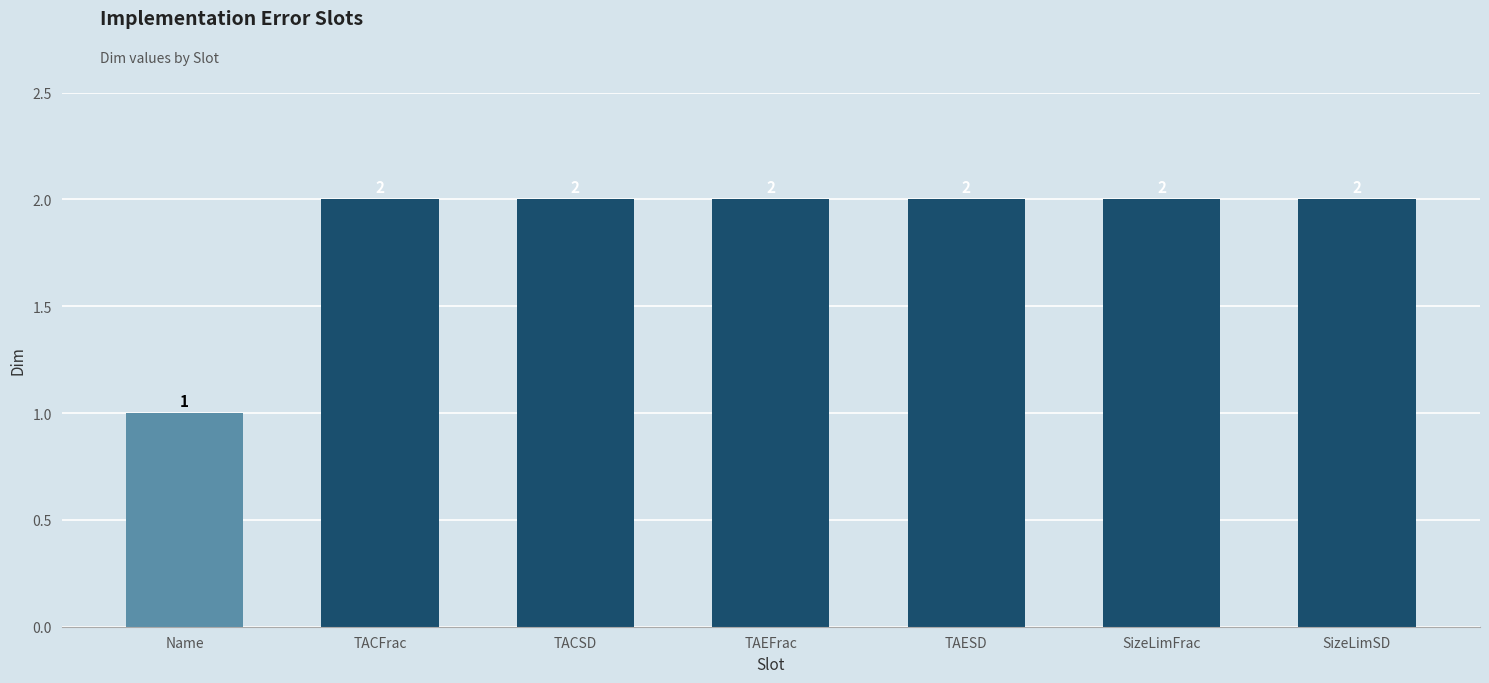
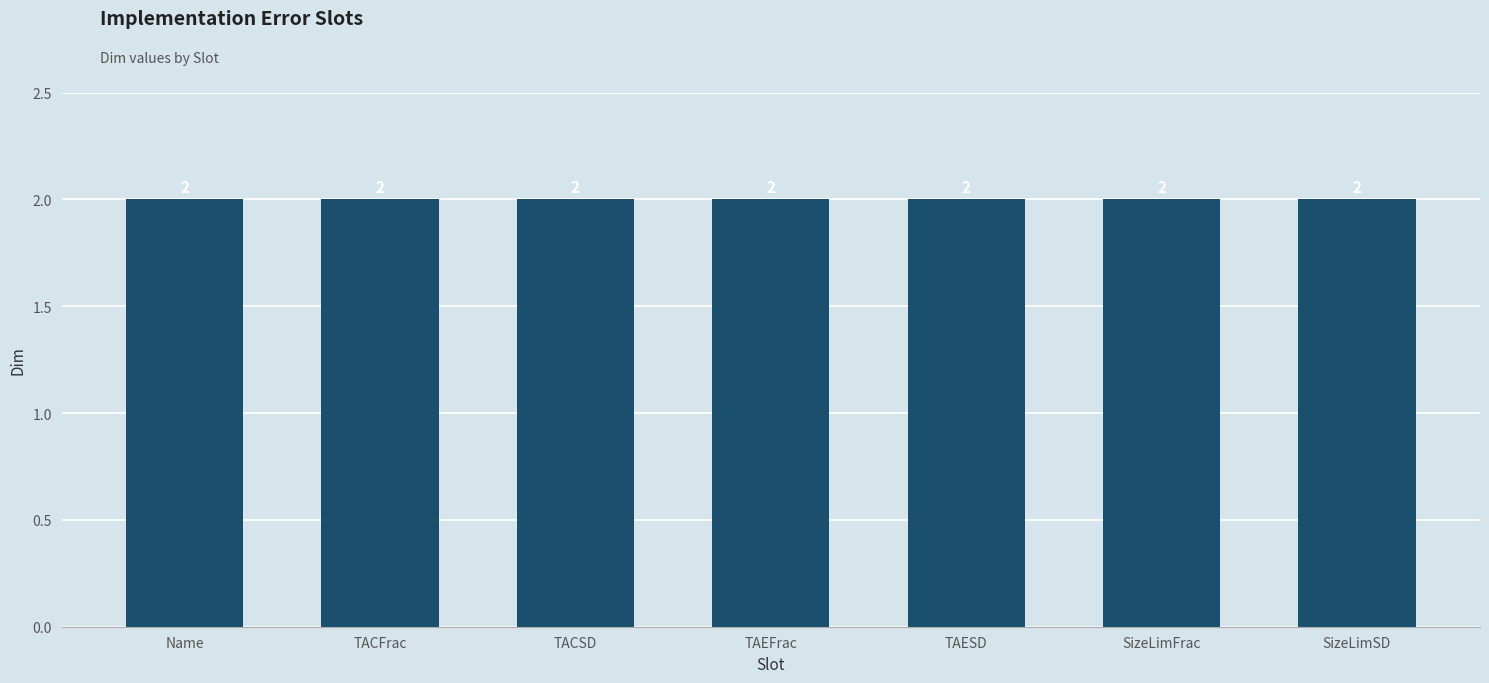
Name: 1 -> 2
